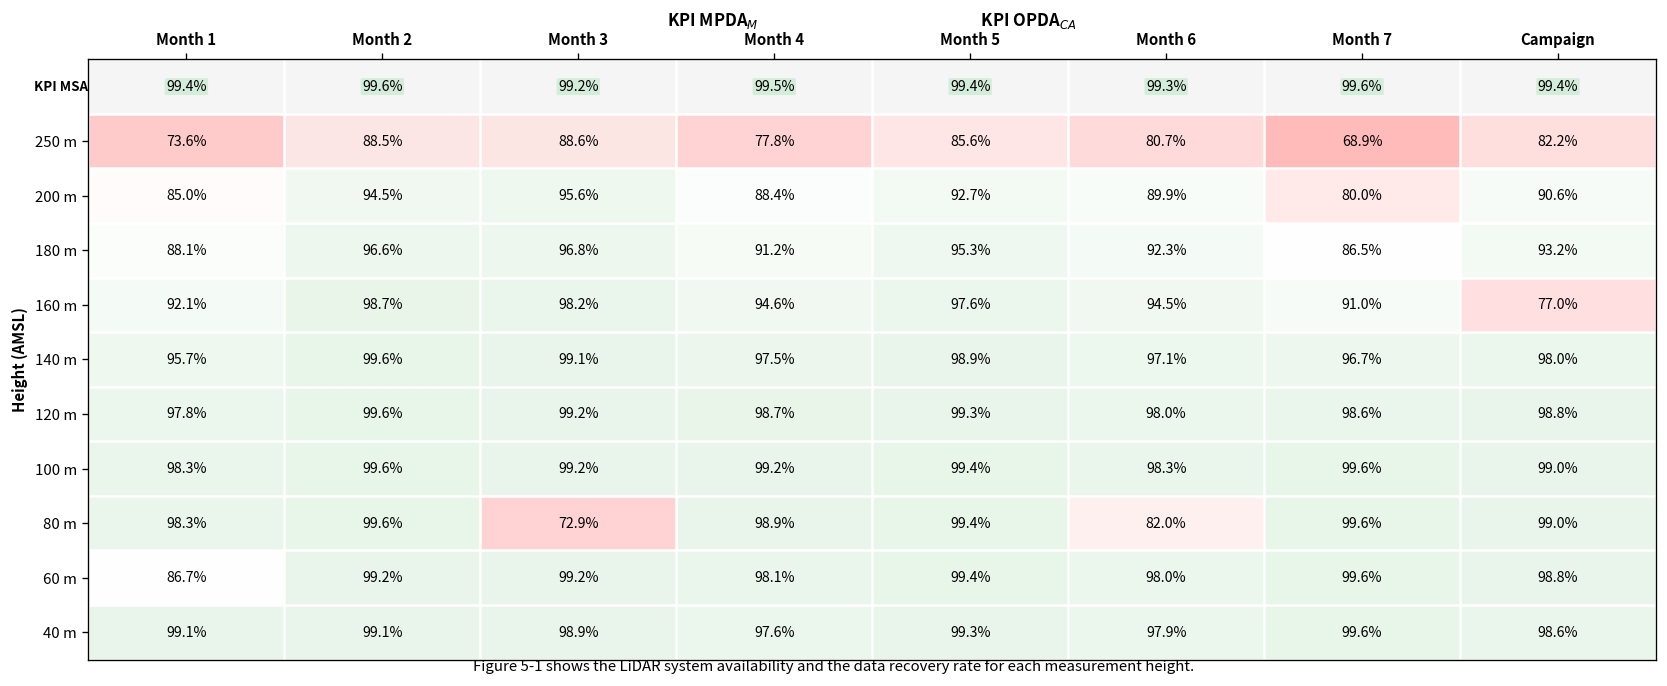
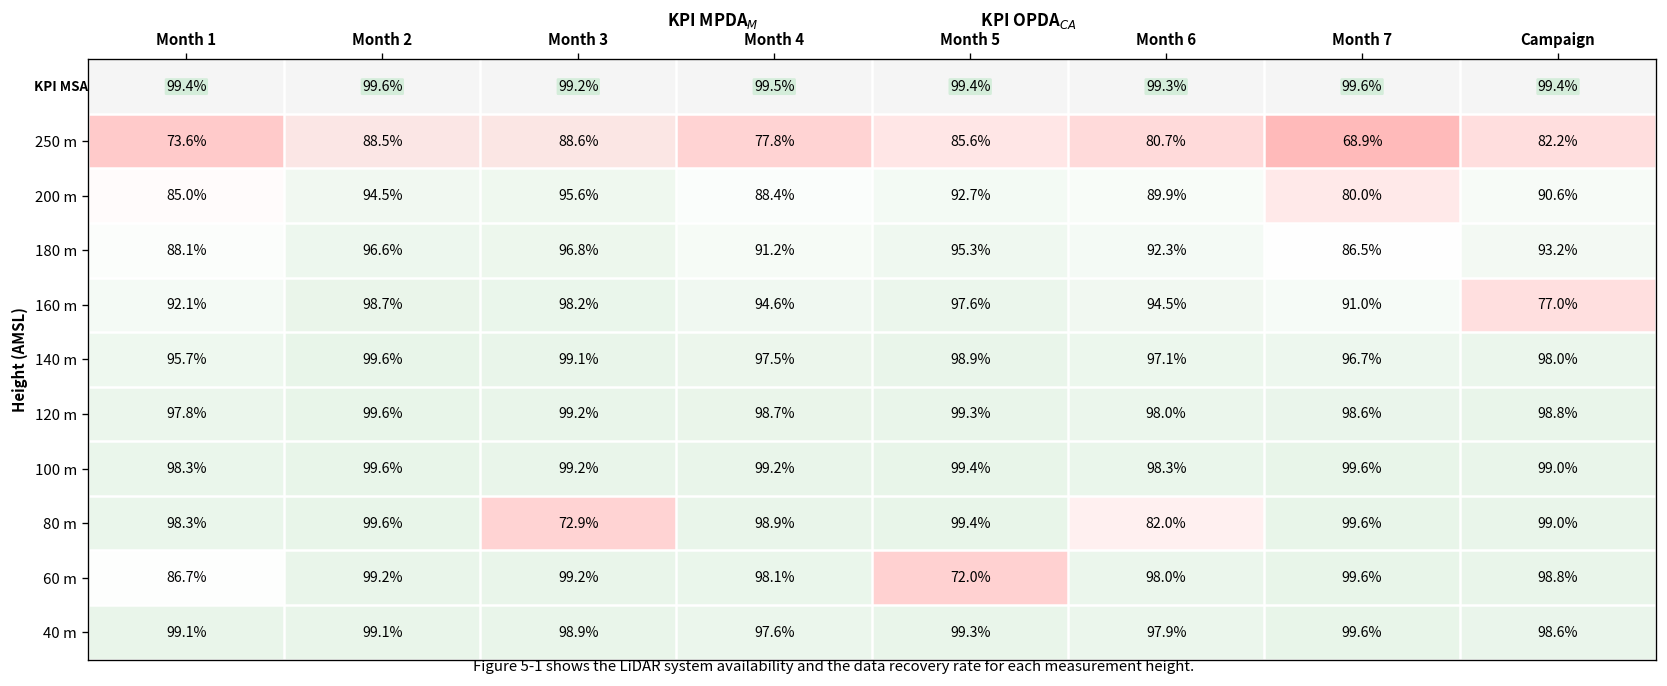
60 m, Month 5: 99.4% -> 72.0%
